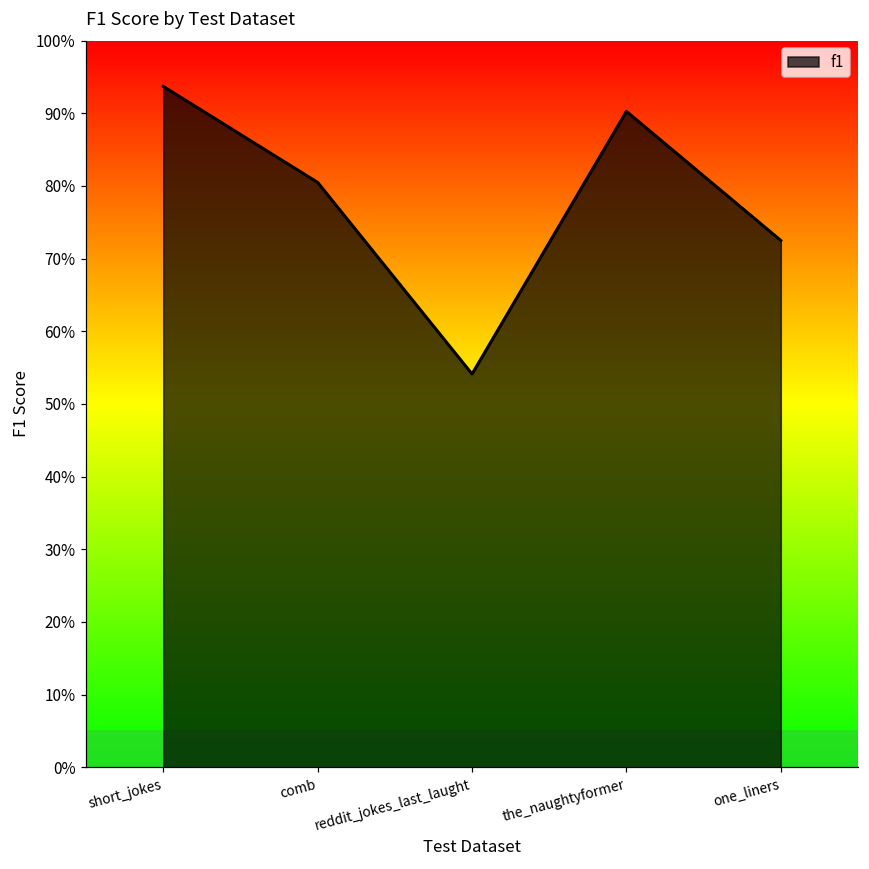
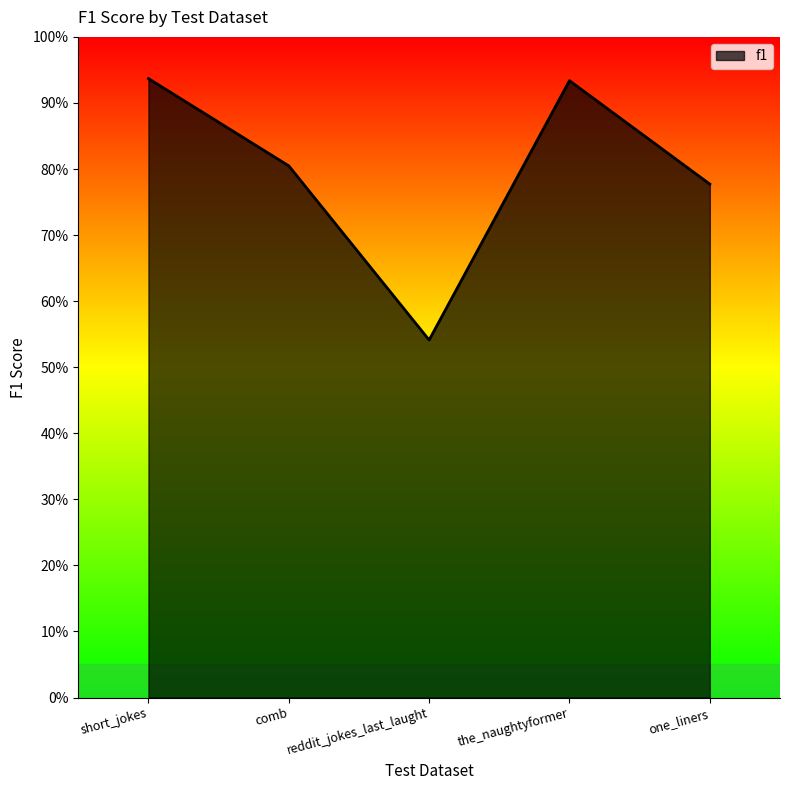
the_naughtyformer: 90% -> 93%
one_liners: 72% -> 78%
